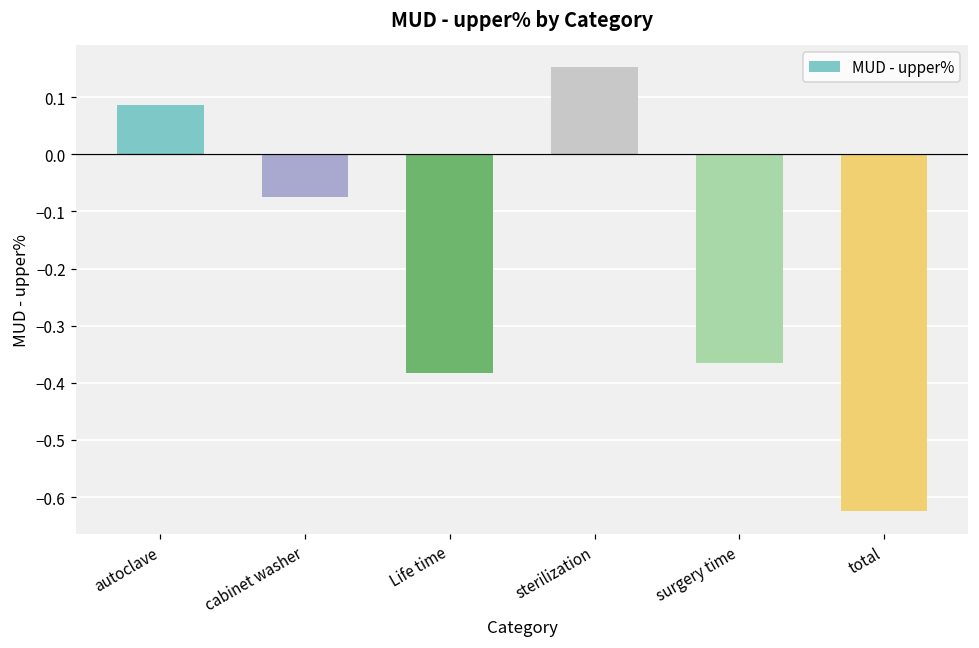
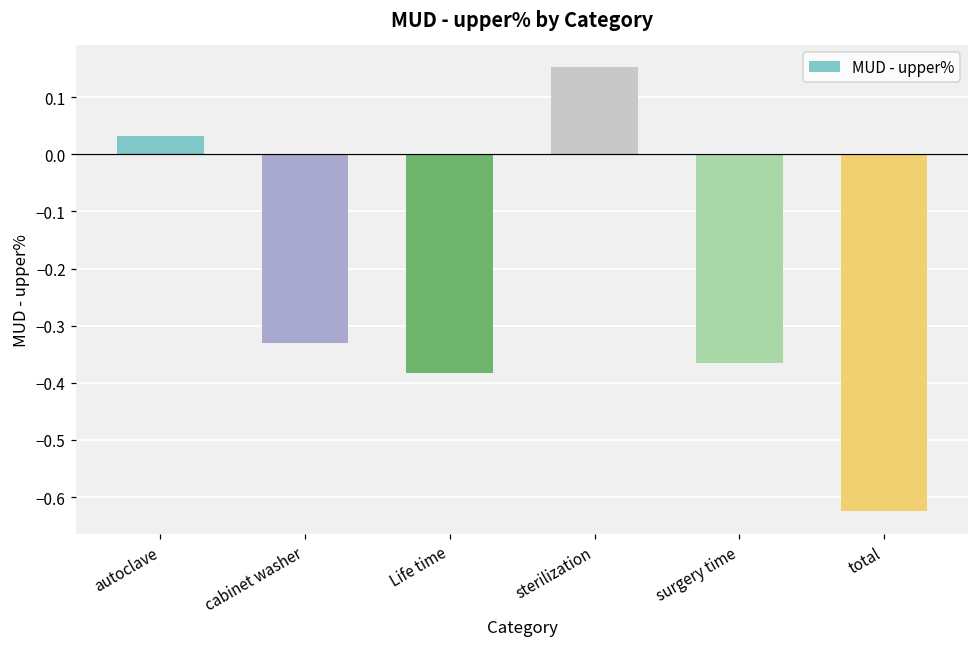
autoclave: 0.09 -> 0.03
cabinet washer: -0.07 -> -0.33
